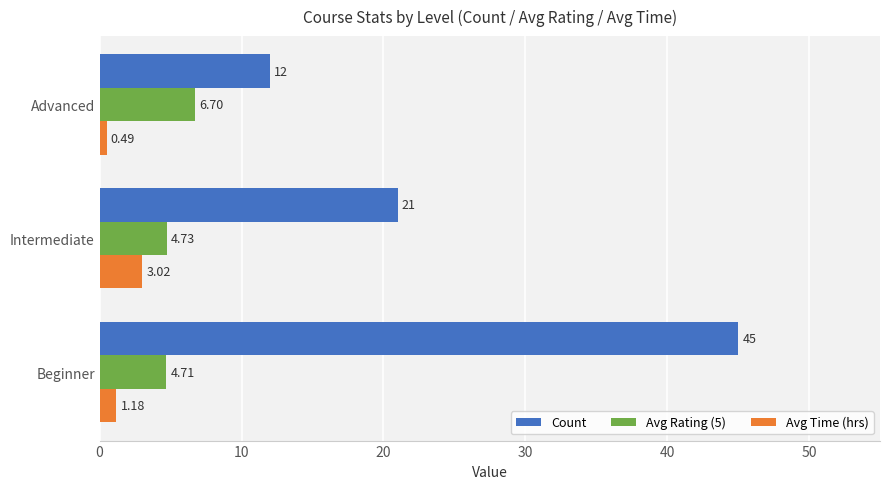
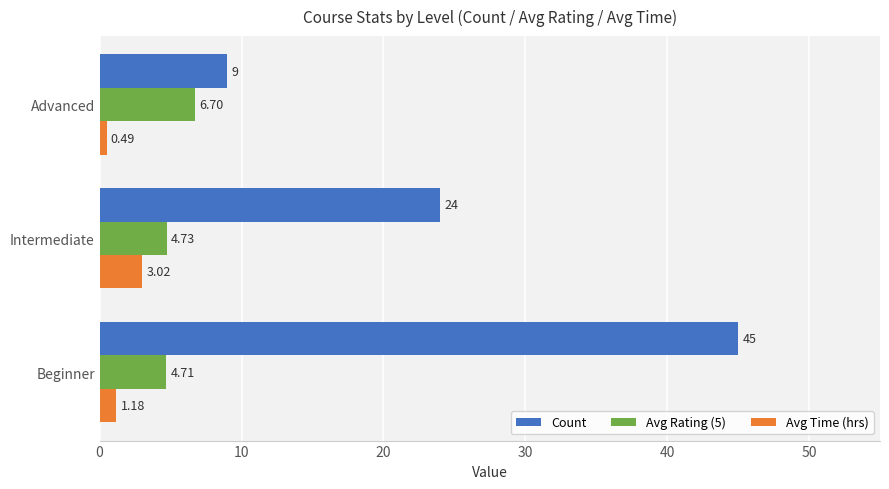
Count, Advanced: 12 -> 9
Count, Intermediate: 21 -> 24
